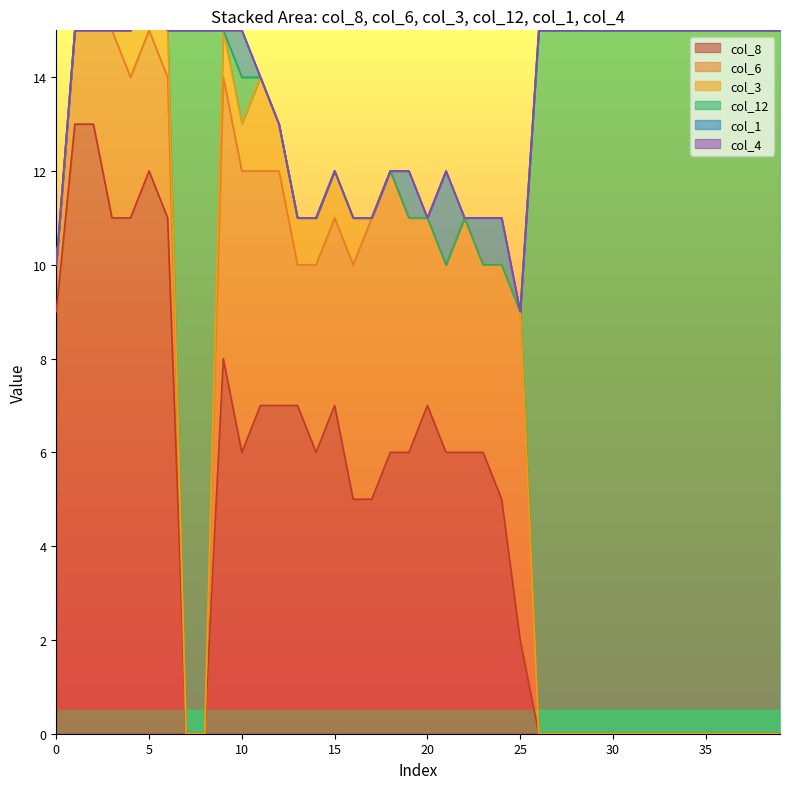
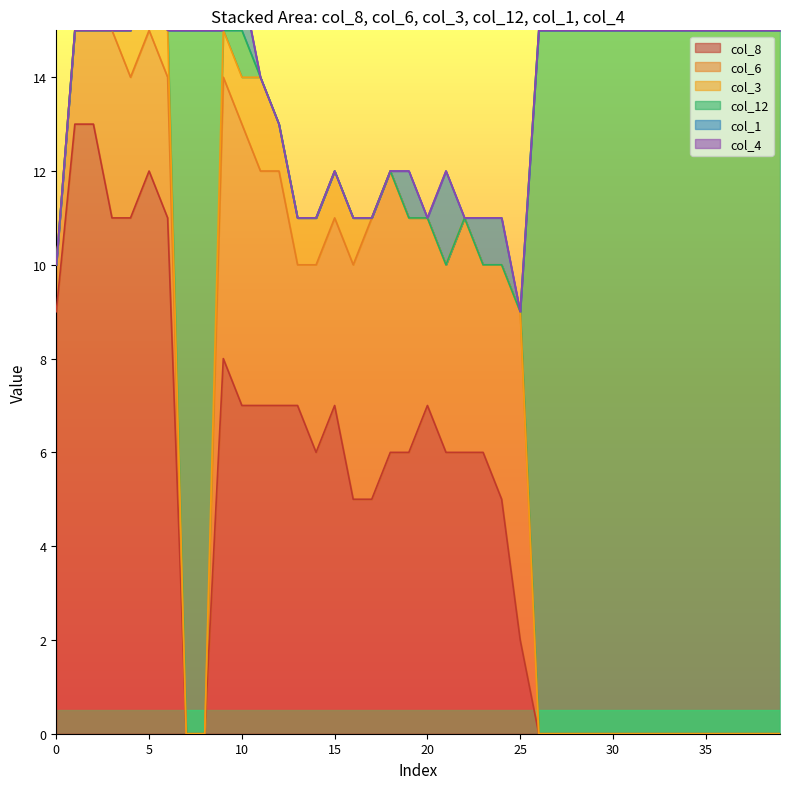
col_8, 10: 6 -> 7
